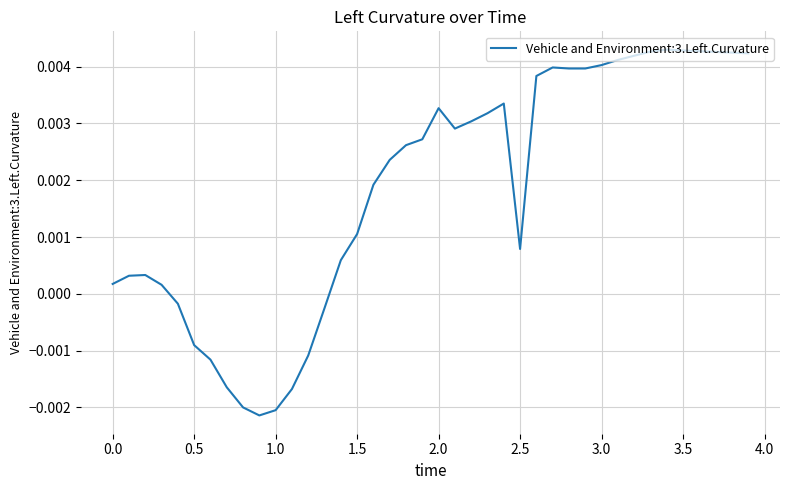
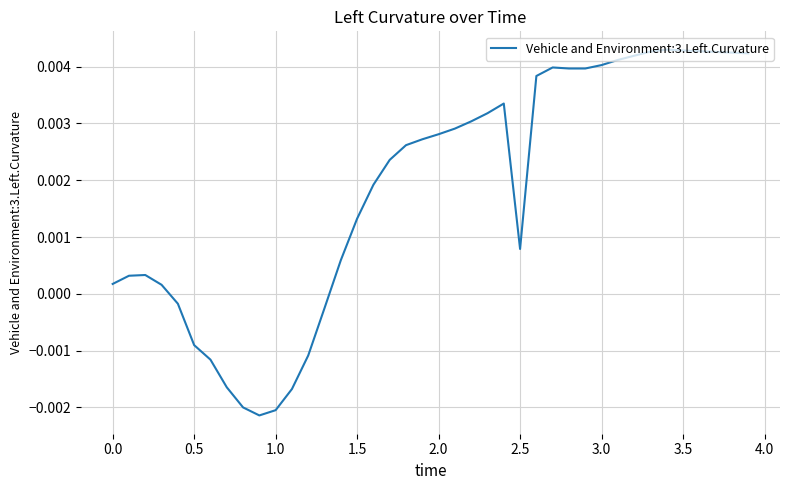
1.5: 0.0011 -> 0.0013
2.0: 0.0033 -> 0.0028
